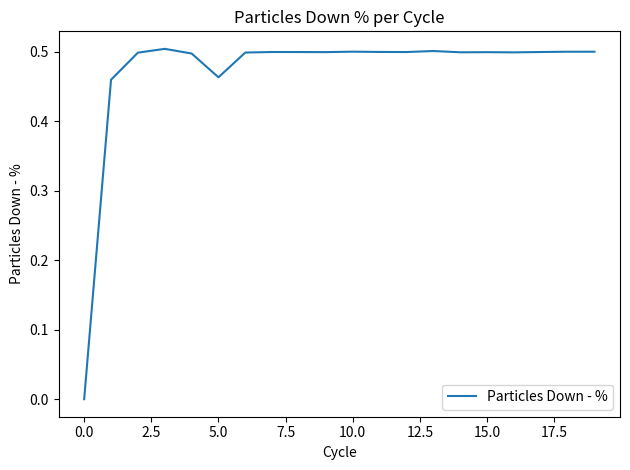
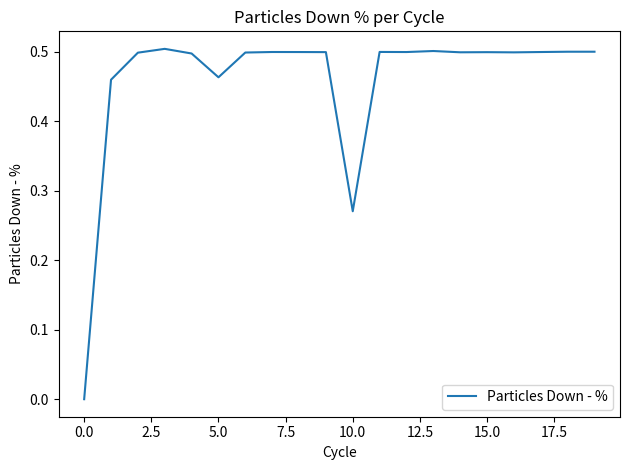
10.0: 0.50 -> 0.27
